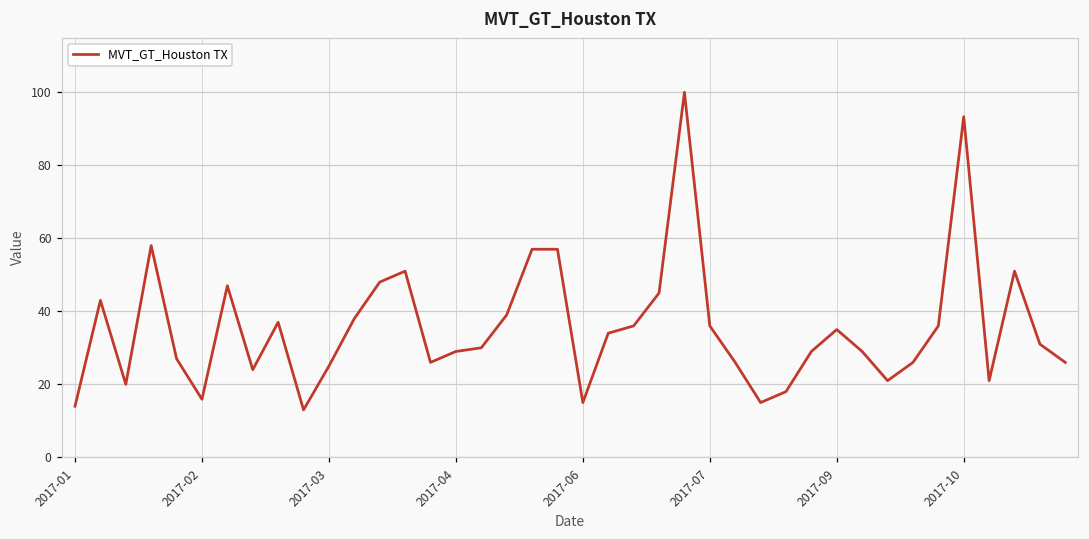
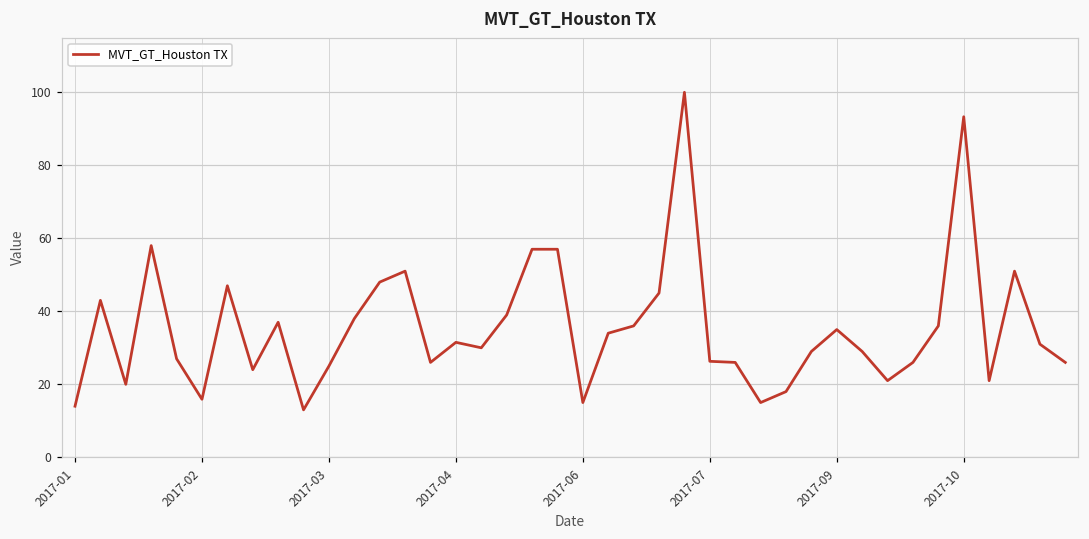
2017-04: 29 -> 32
2017-07: 36 -> 26
